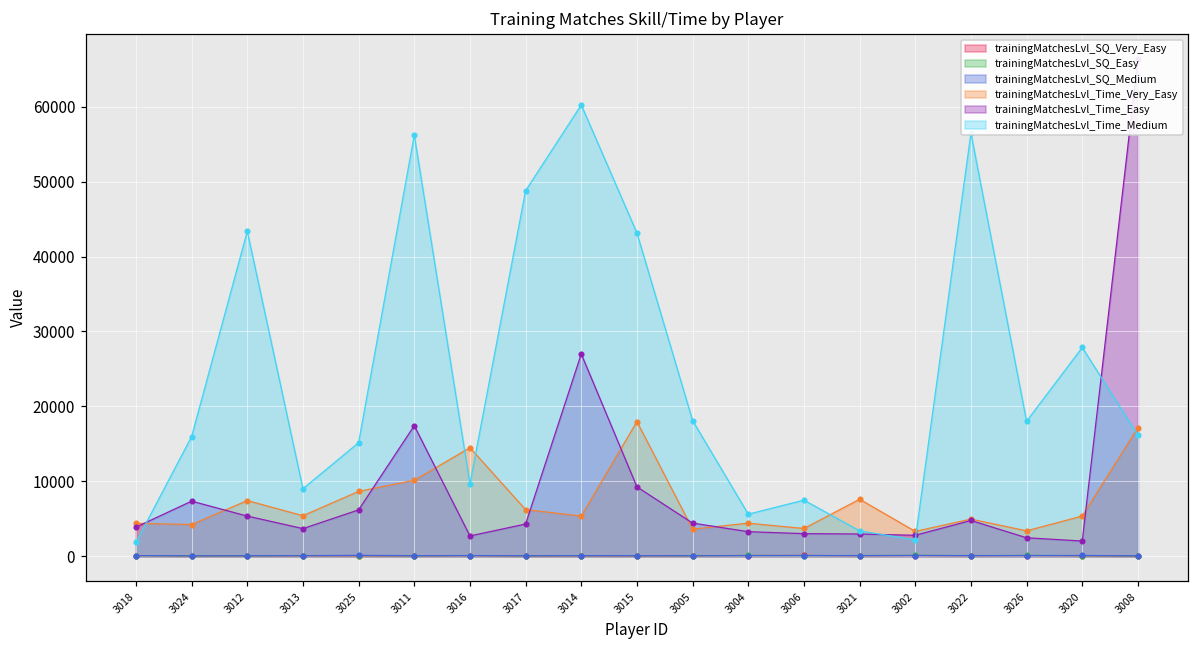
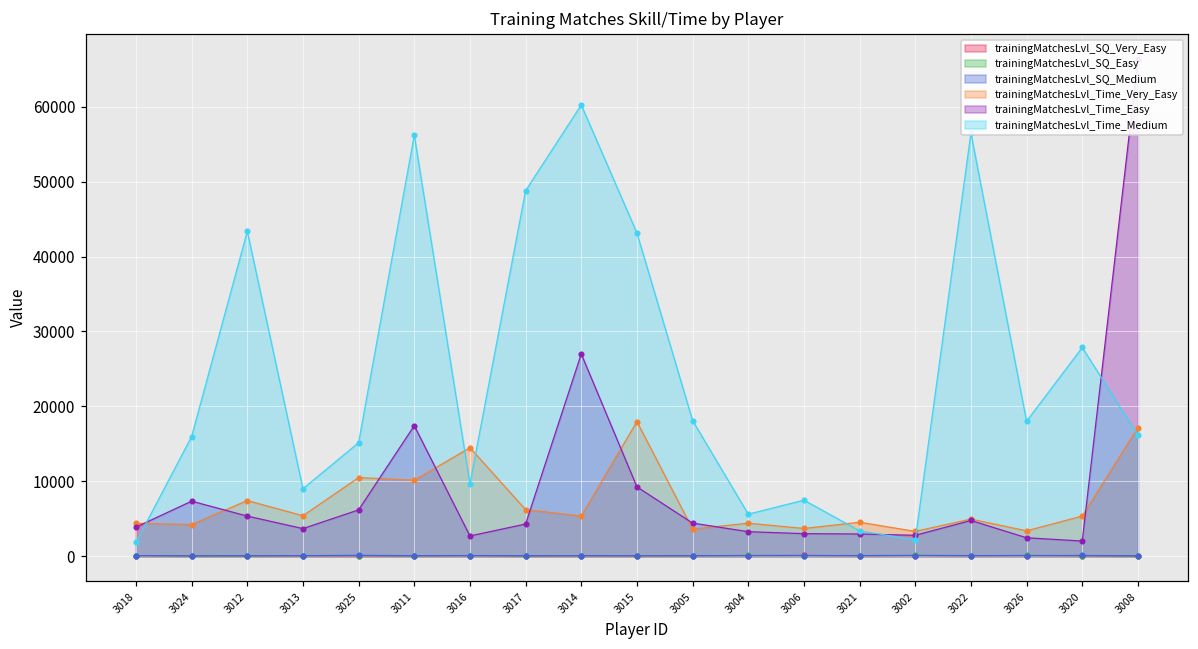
trainingMatchesLvl_Time_Very_Easy, 3025: 9000 -> 10000
trainingMatchesLvl_Time_Very_Easy, 3021: 8000 -> 5000
